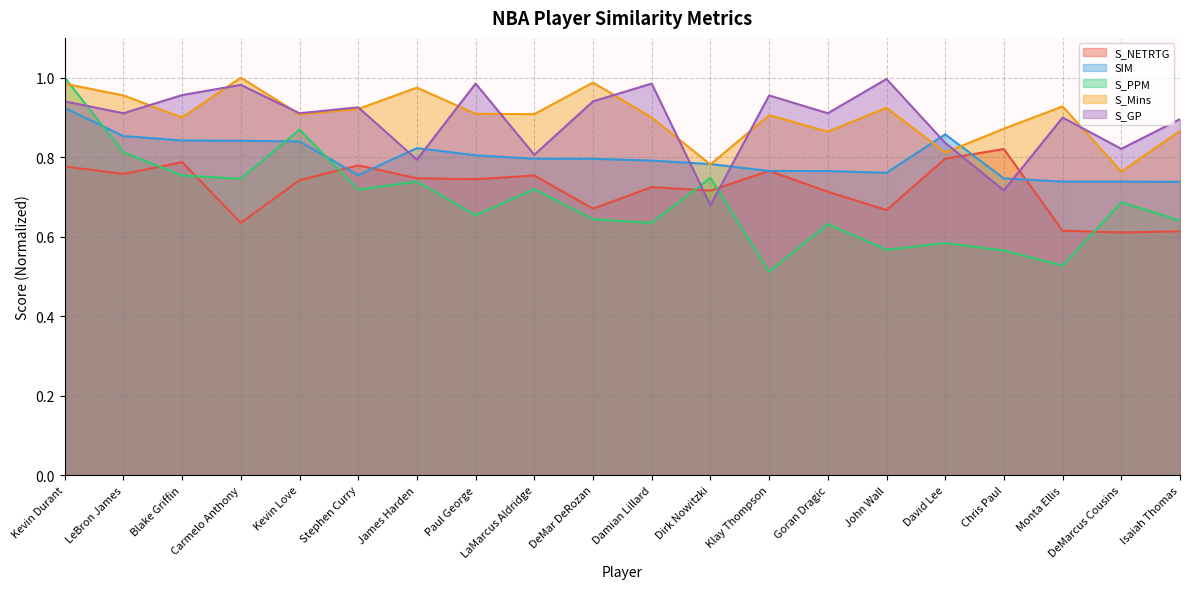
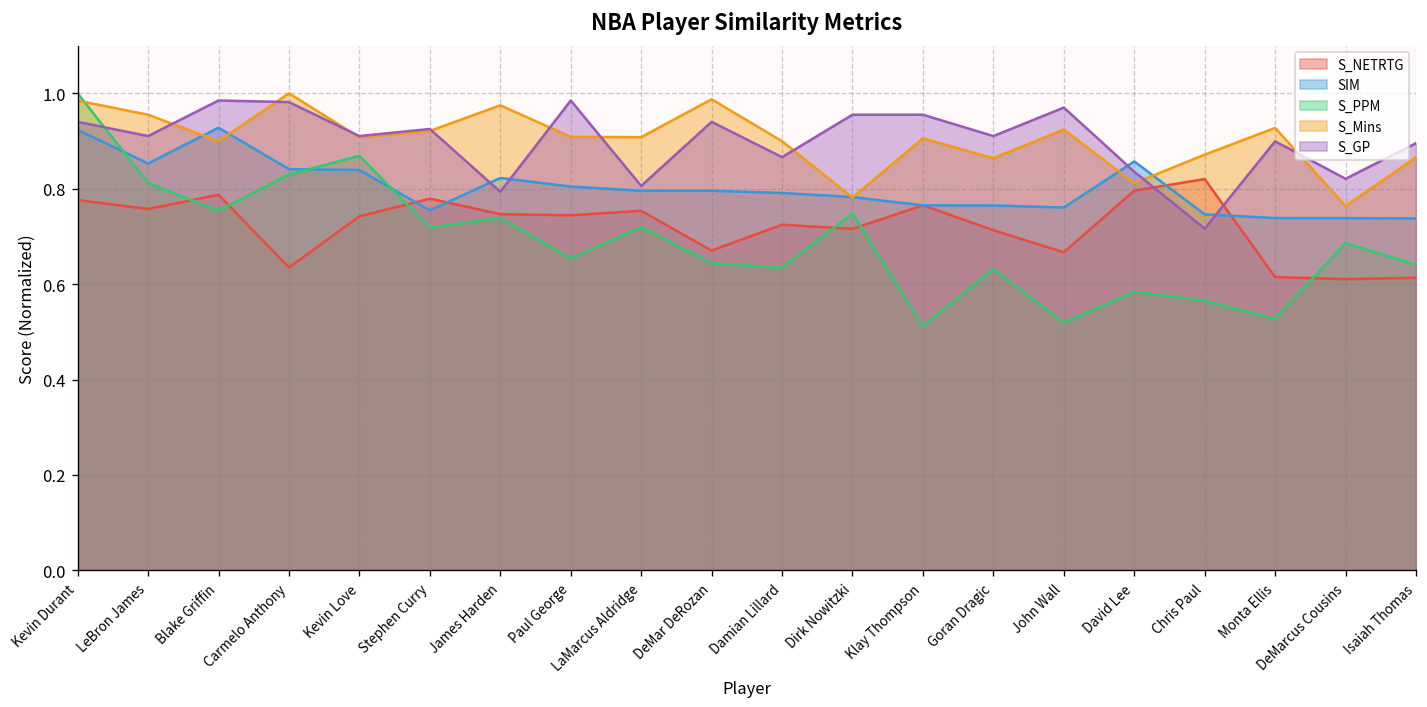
SIM, Blake Griffin: 0.84 -> 0.93
S_GP, Blake Griffin: 0.96 -> 0.99
S_PPM, Carmelo Anthony: 0.75 -> 0.83
S_GP, Damian Lillard: 0.99 -> 0.87
S_GP, Dirk Nowitzki: 0.68 -> 0.96
S_PPM, John Wall: 0.57 -> 0.52
S_GP, John Wall: 1.00 -> 0.97
